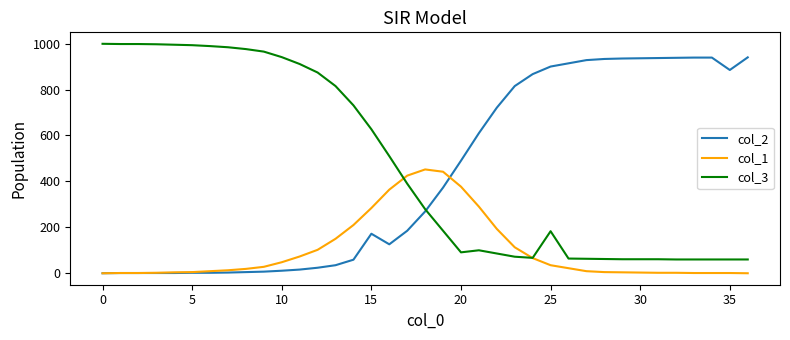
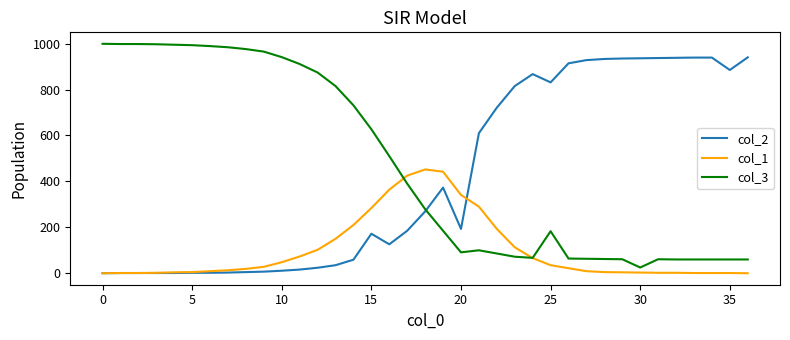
col_2, 20: 490 -> 190
col_1, 20: 380 -> 340
col_2, 25: 900 -> 830
col_3, 30: 60 -> 30
